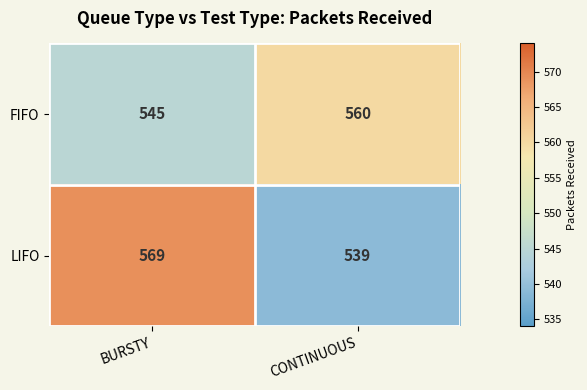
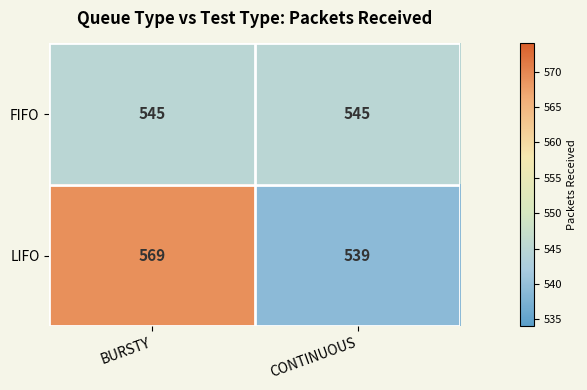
FIFO, CONTINUOUS: 560 -> 545
